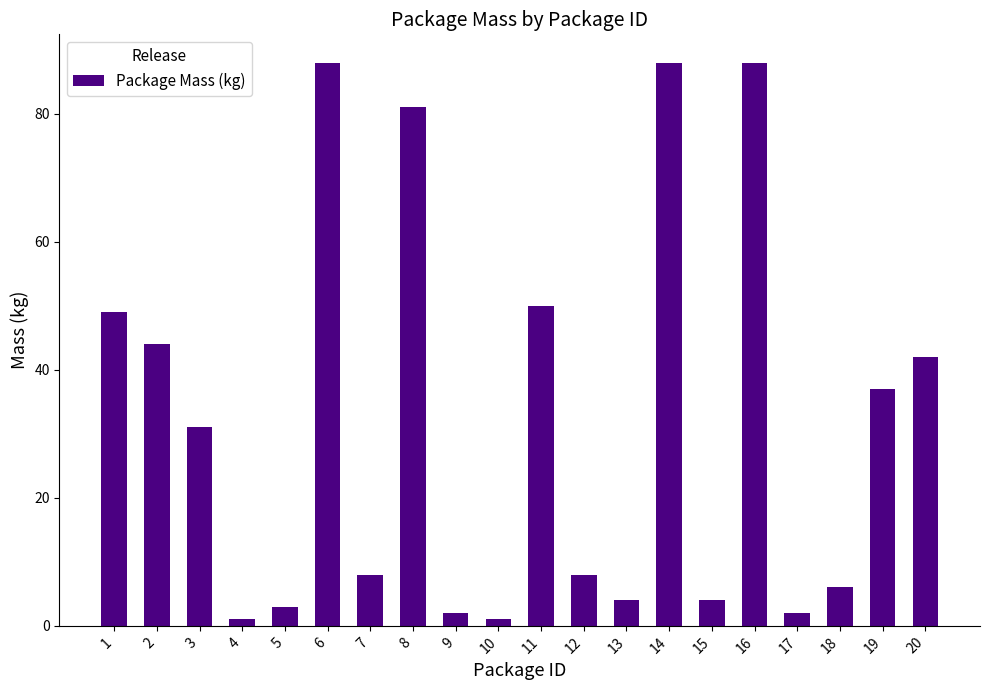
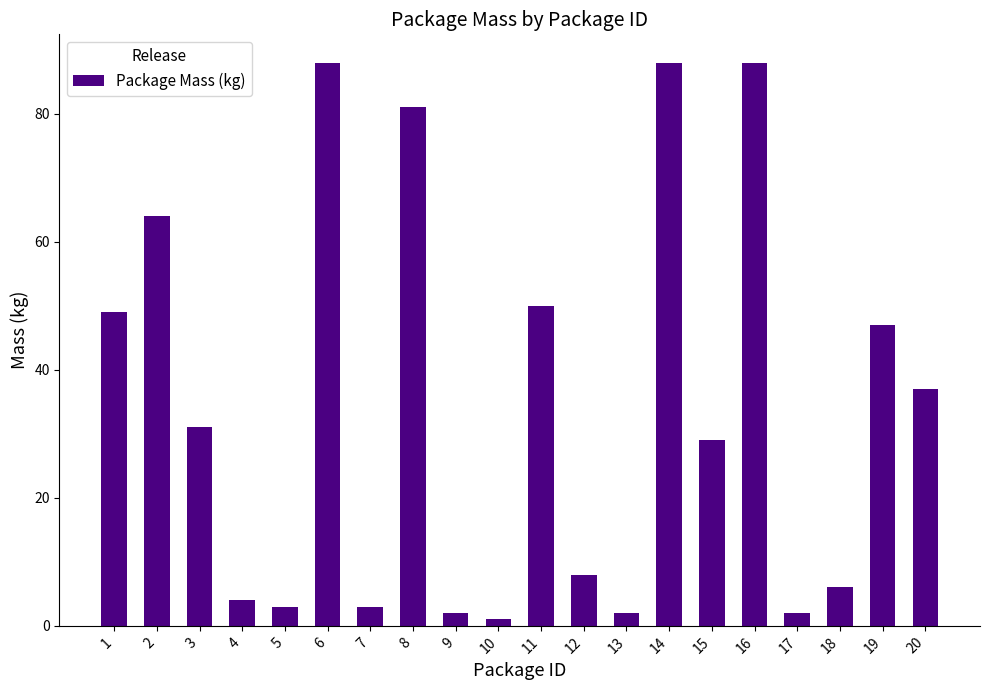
2: 44 -> 64
4: 1 -> 4
7: 8 -> 3
13: 4 -> 2
15: 4 -> 29
19: 37 -> 47
20: 42 -> 37
